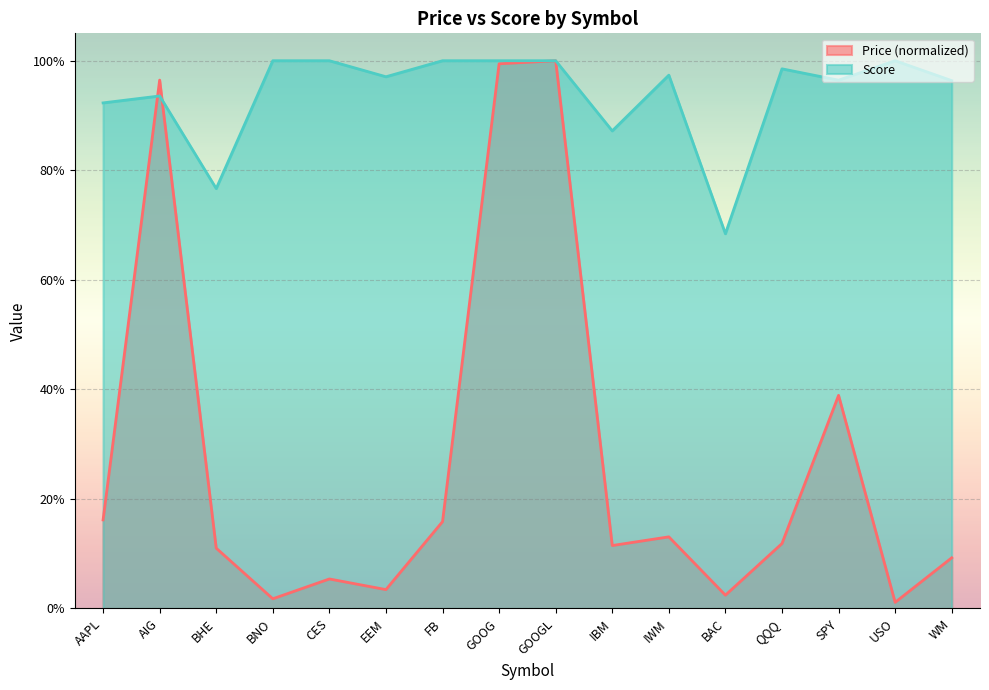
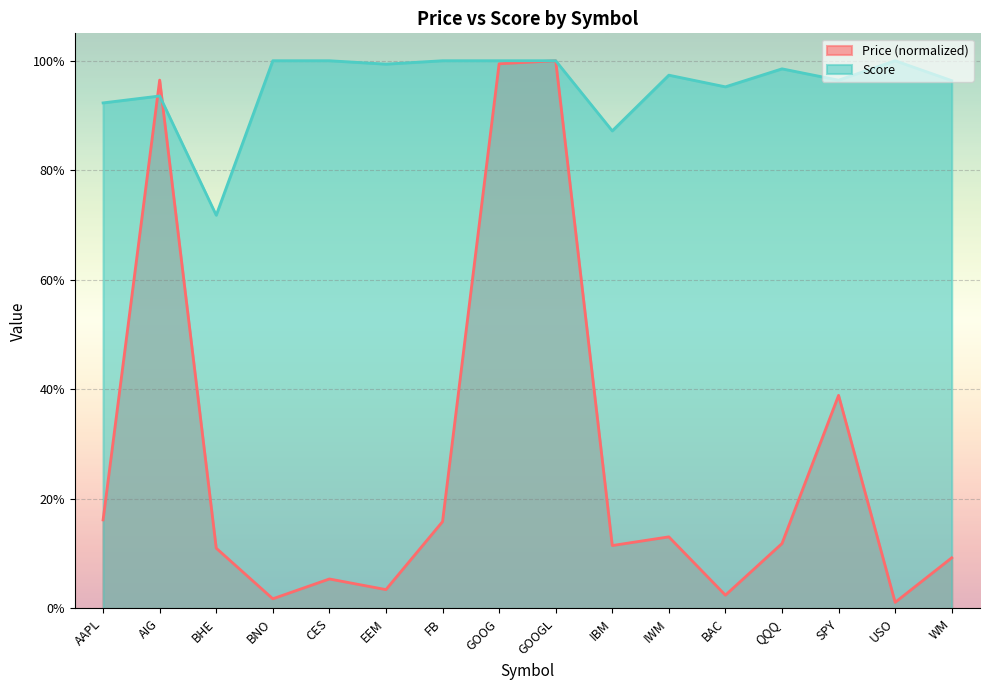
Score, BHE: 77% -> 72%
Score, EEM: 97% -> 99%
Score, BAC: 68% -> 95%
